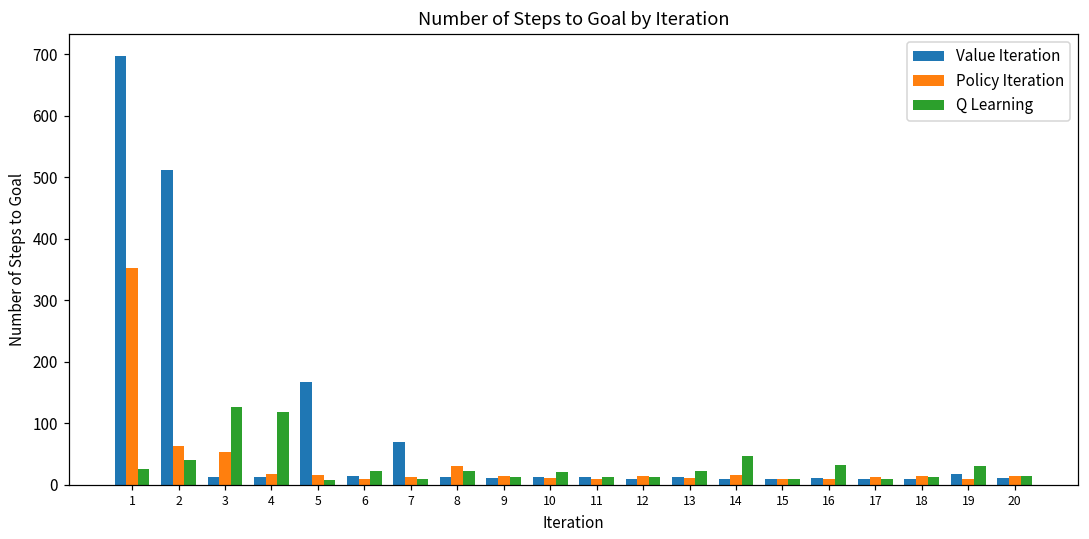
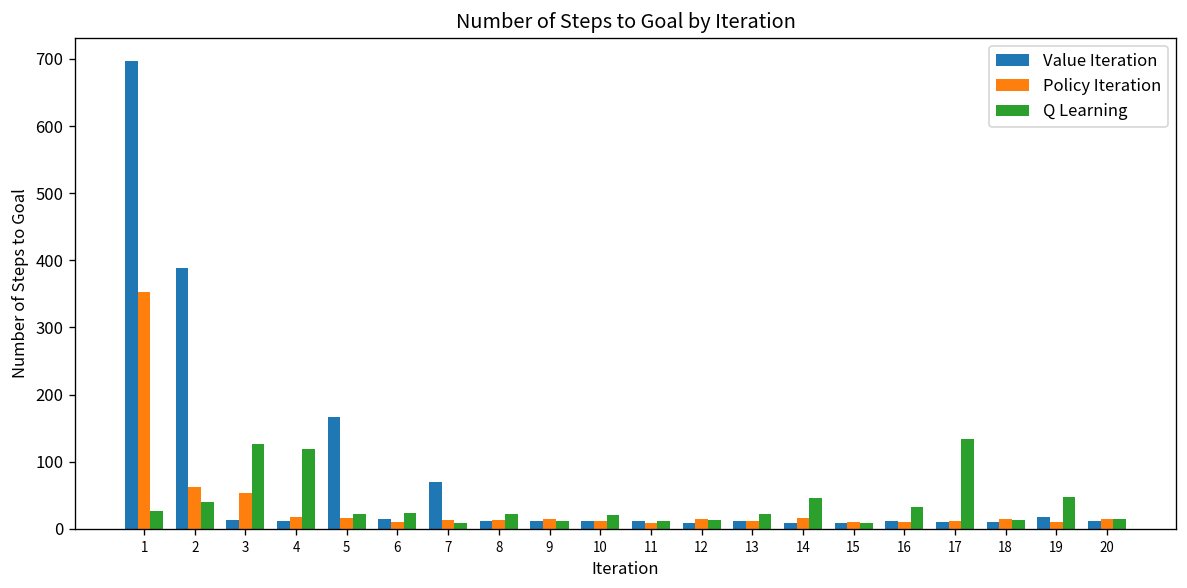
Value Iteration, 2: 510 -> 390
Q Learning, 5: 10 -> 20
Policy Iteration, 8: 30 -> 10
Q Learning, 17: 10 -> 130
Q Learning, 19: 30 -> 50
